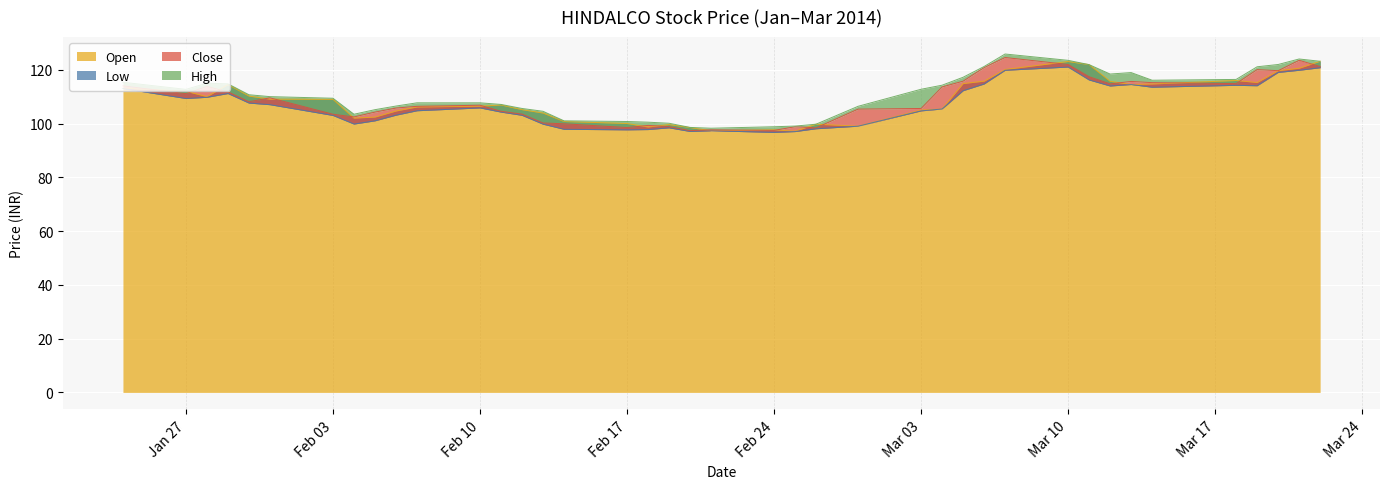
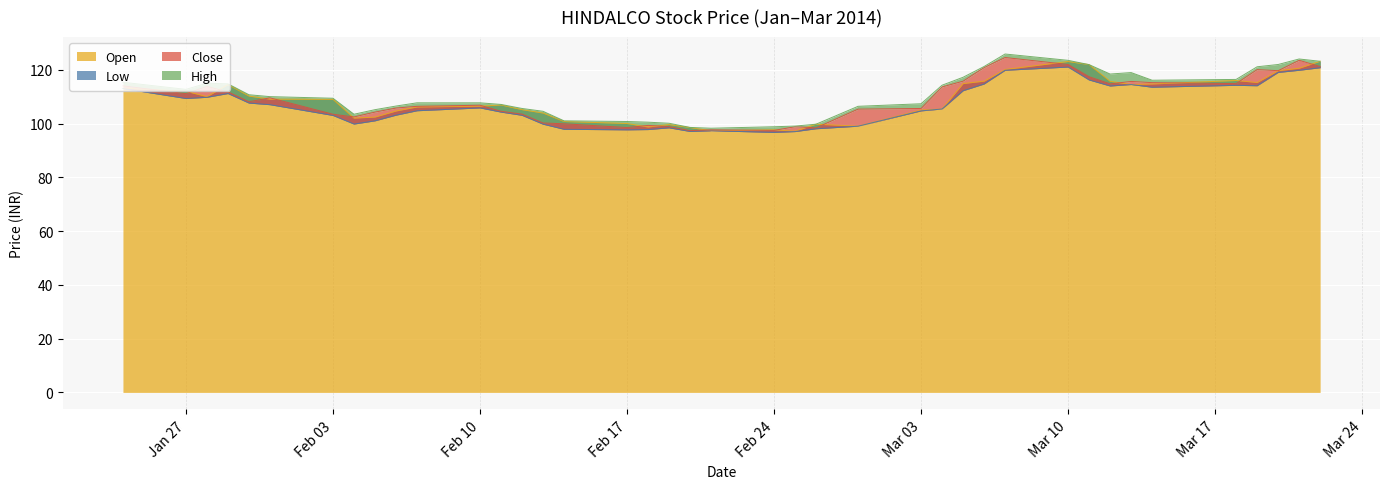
High, Mar 03: 113 -> 107
